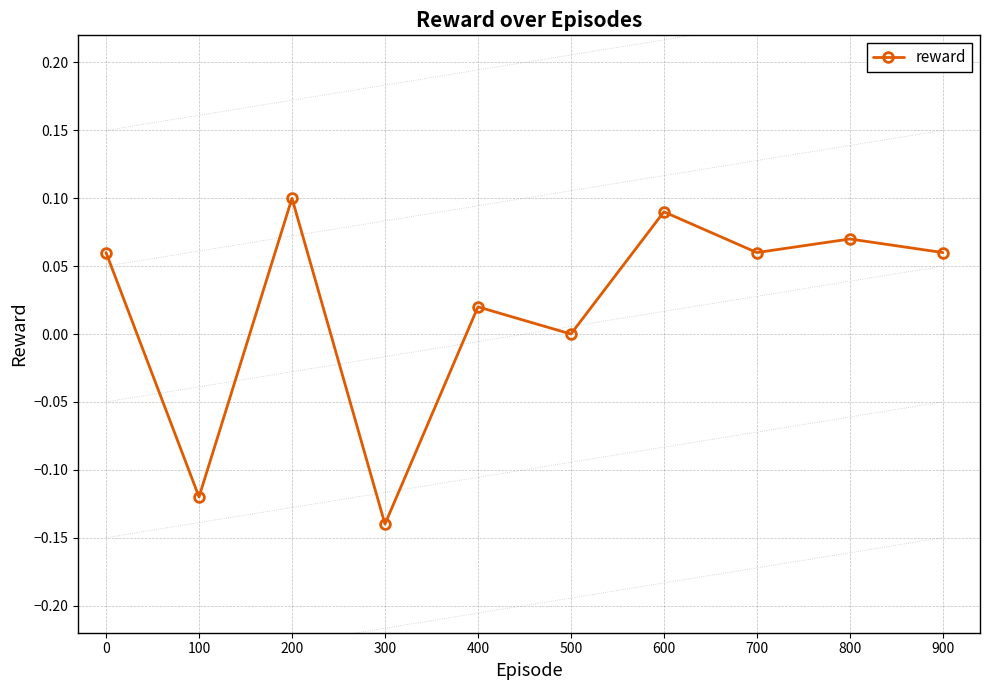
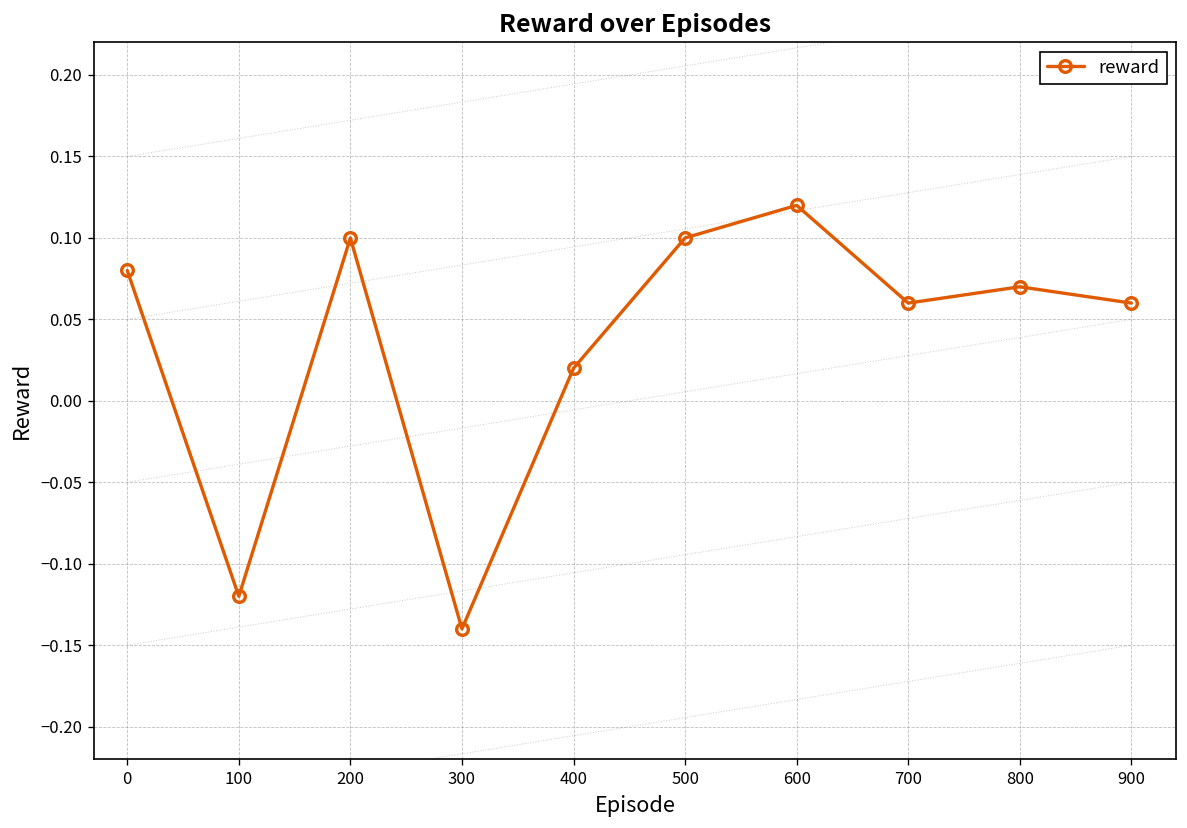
reward, 0: 0.06 -> 0.08
reward, 500: 0.0 -> 0.1
reward, 600: 0.09 -> 0.12
